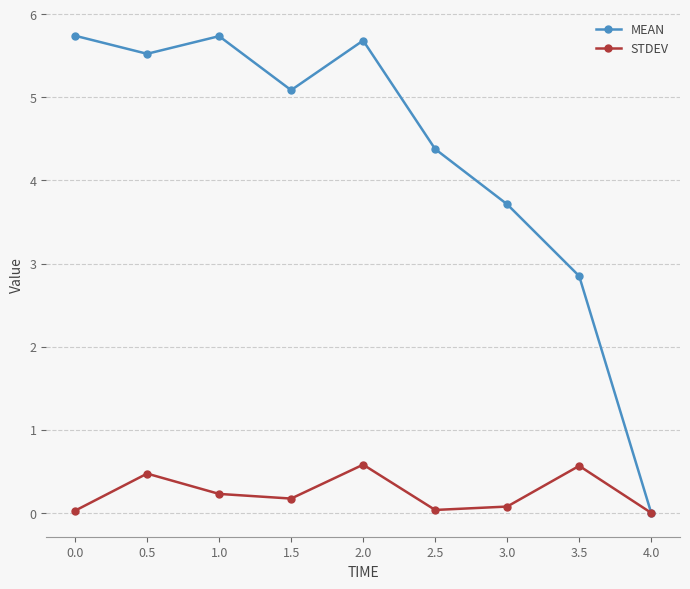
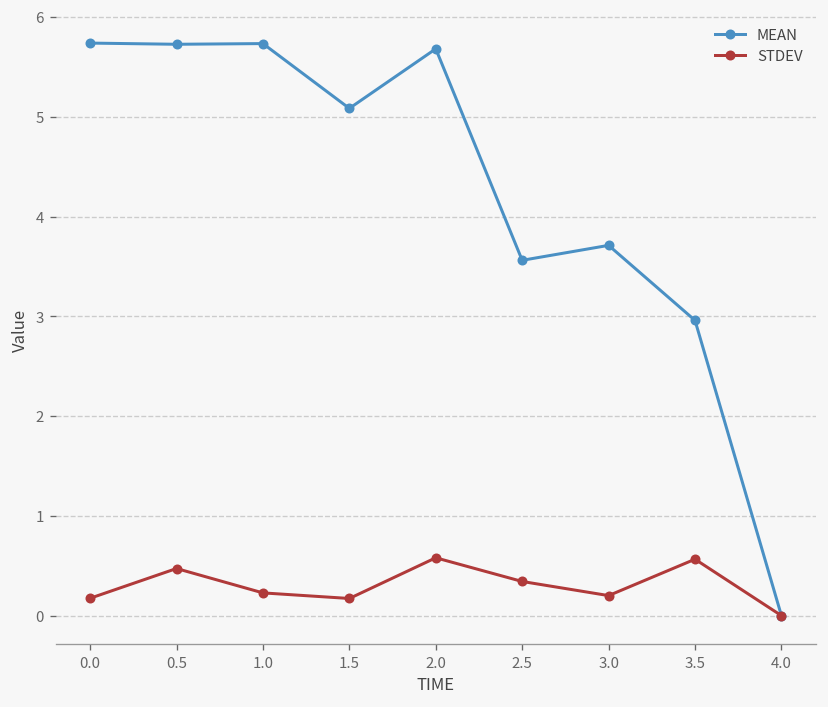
STDEV, 0.0: 0.0 -> 0.2
MEAN, 0.5: 5.5 -> 5.7
MEAN, 2.5: 4.4 -> 3.6
STDEV, 2.5: 0.0 -> 0.3
STDEV, 3.0: 0.1 -> 0.2
MEAN, 3.5: 2.8 -> 3.0
